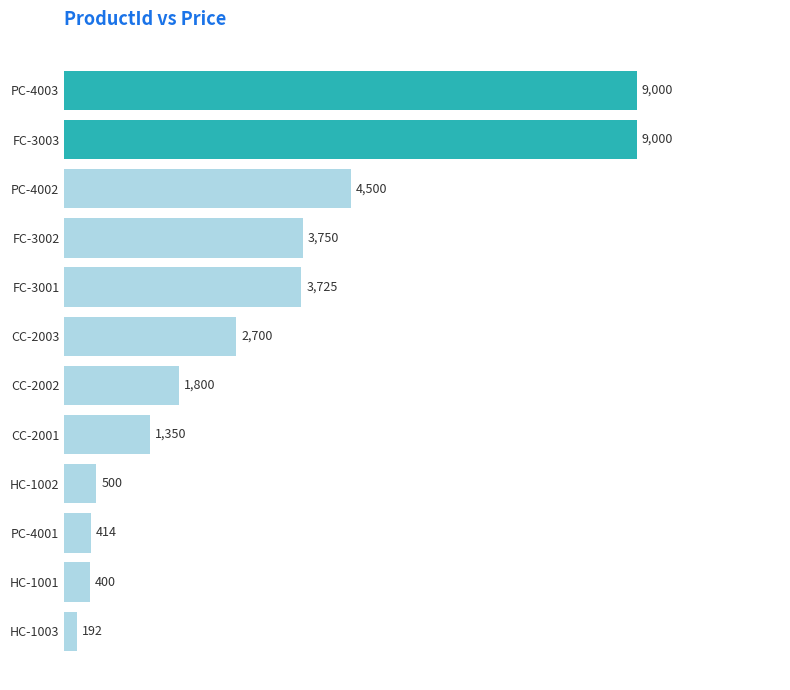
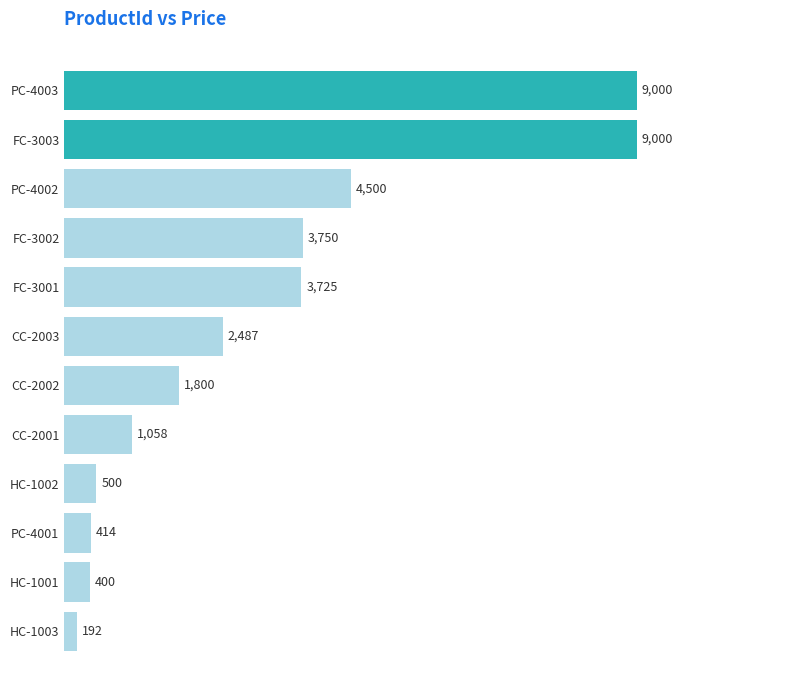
CC-2003: 2,700 -> 2,487
CC-2001: 1,350 -> 1,058
